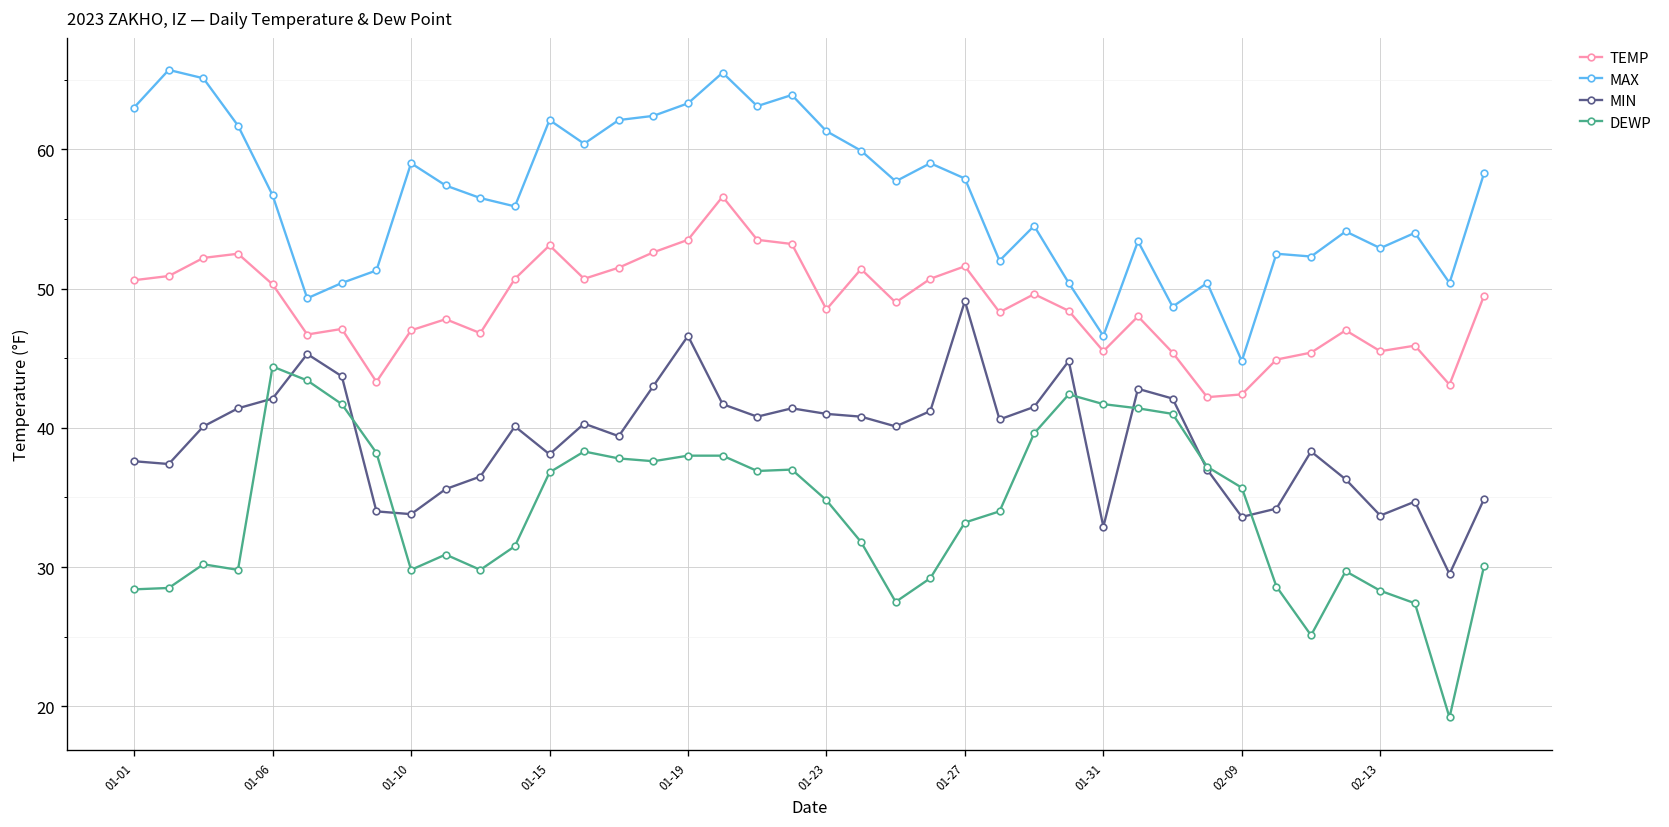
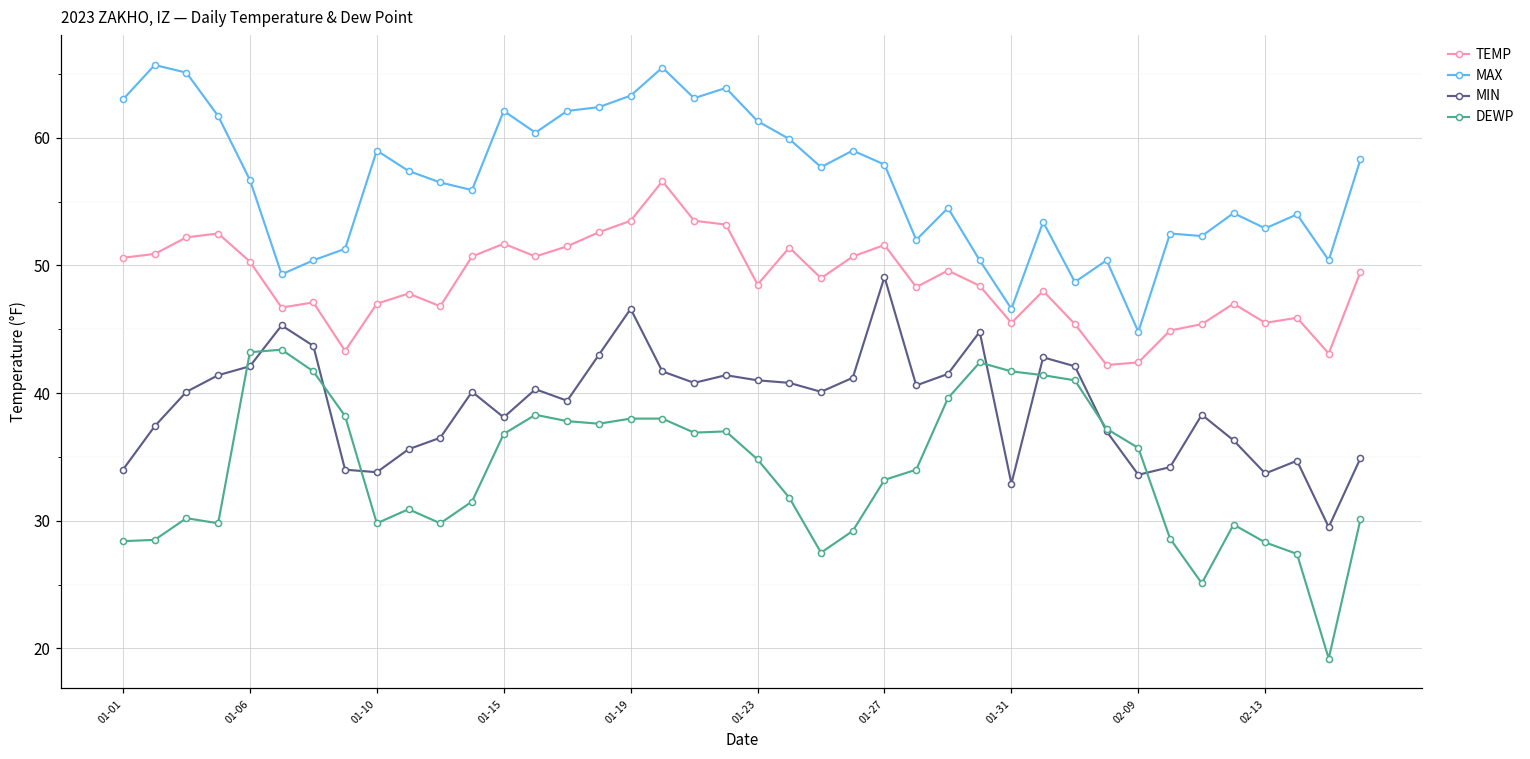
MIN, 01-01: 37.6 -> 34.0
DEWP, 01-06: 44.4 -> 43.2
TEMP, 01-15: 53.1 -> 51.7
